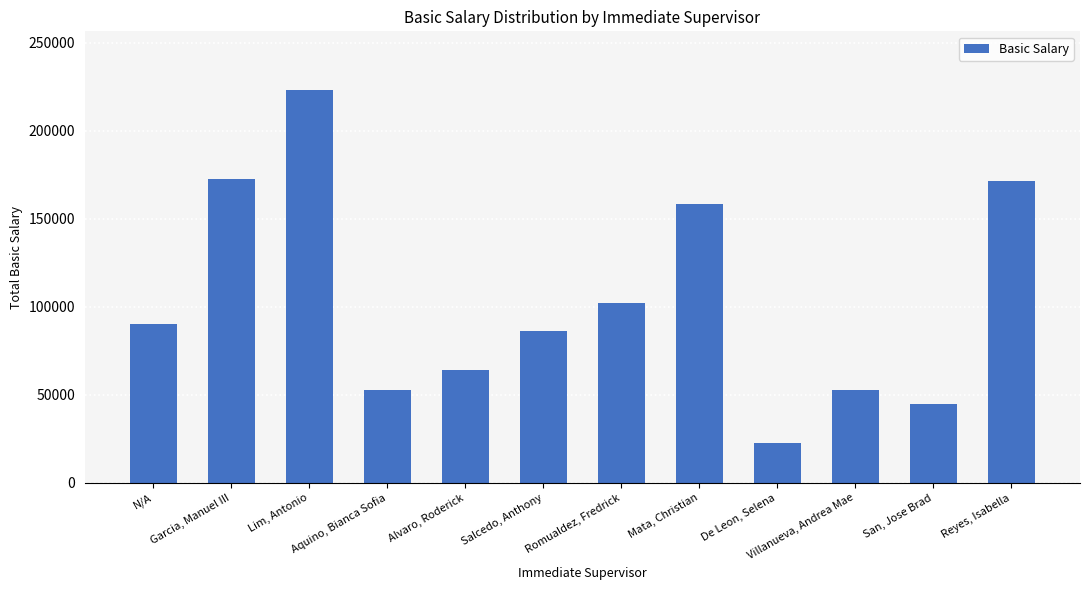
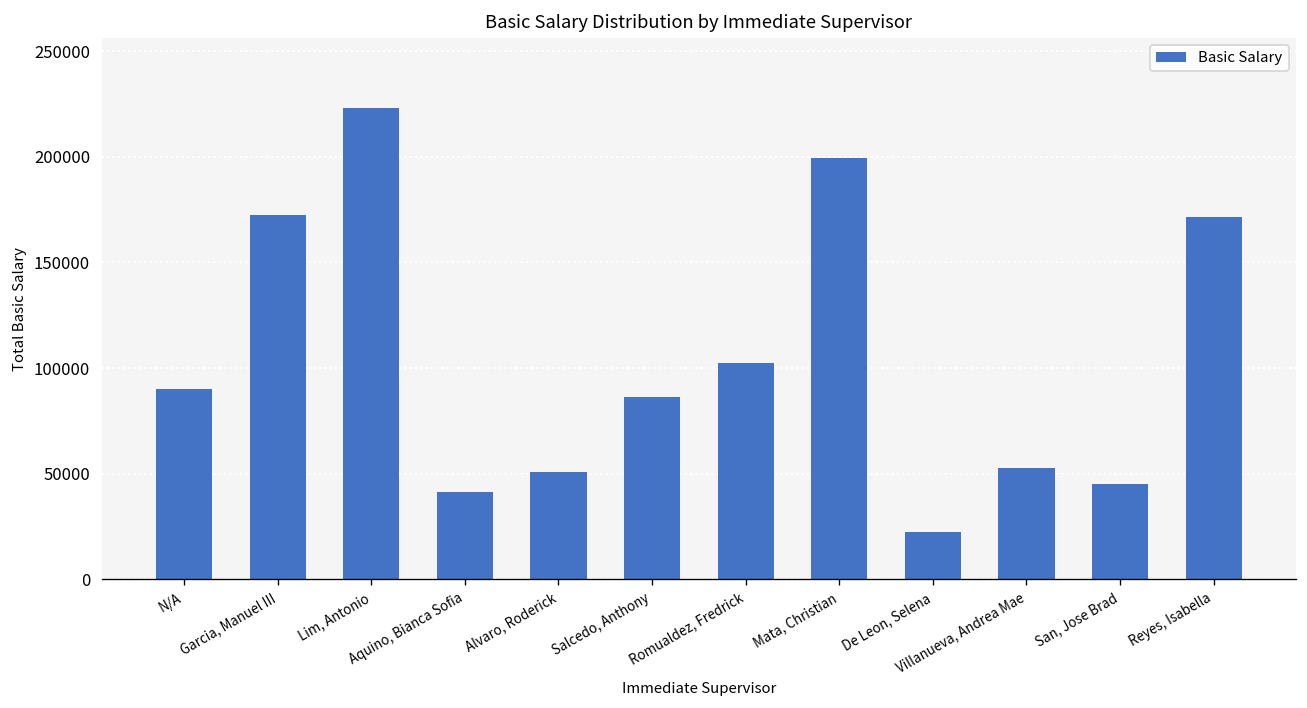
Aquino, Bianca Sofia: 53000 -> 42000
Alvaro, Roderick: 64000 -> 51000
Mata, Christian: 158000 -> 199000
